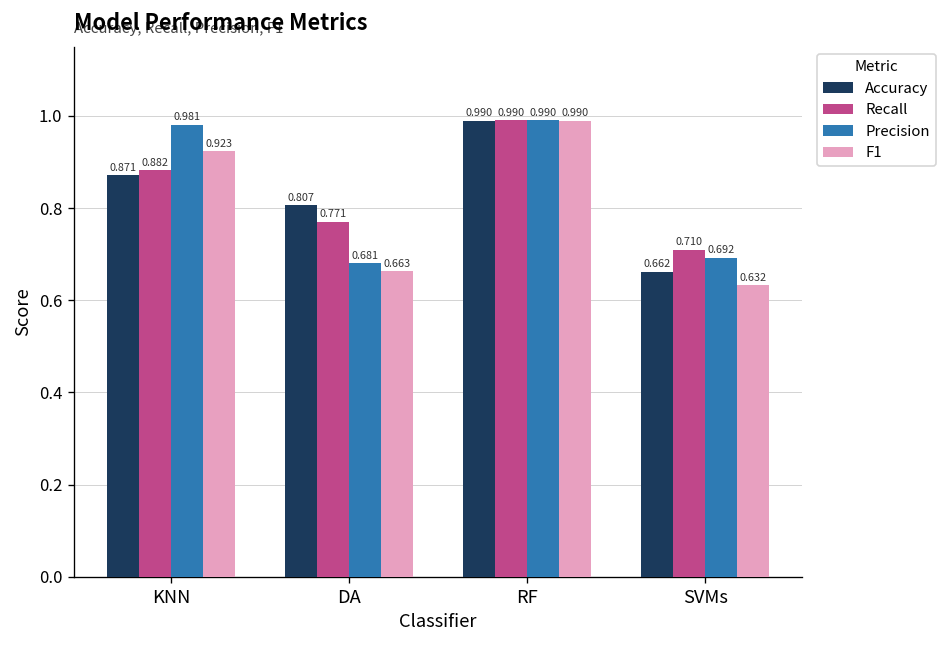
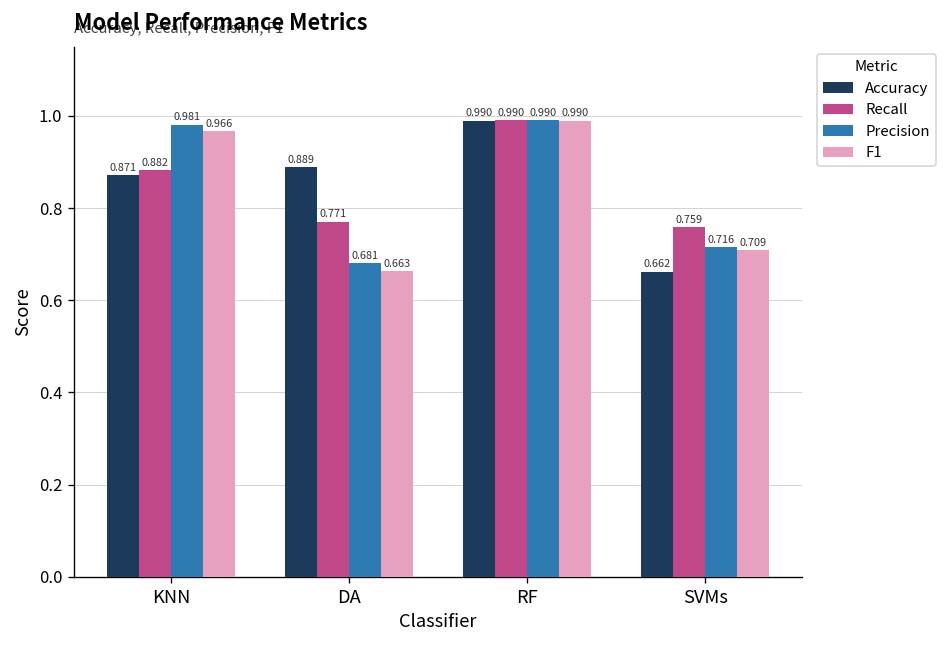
F1, KNN: 0.923 -> 0.966
Accuracy, DA: 0.807 -> 0.889
Recall, SVMs: 0.710 -> 0.759
Precision, SVMs: 0.692 -> 0.716
F1, SVMs: 0.632 -> 0.709
